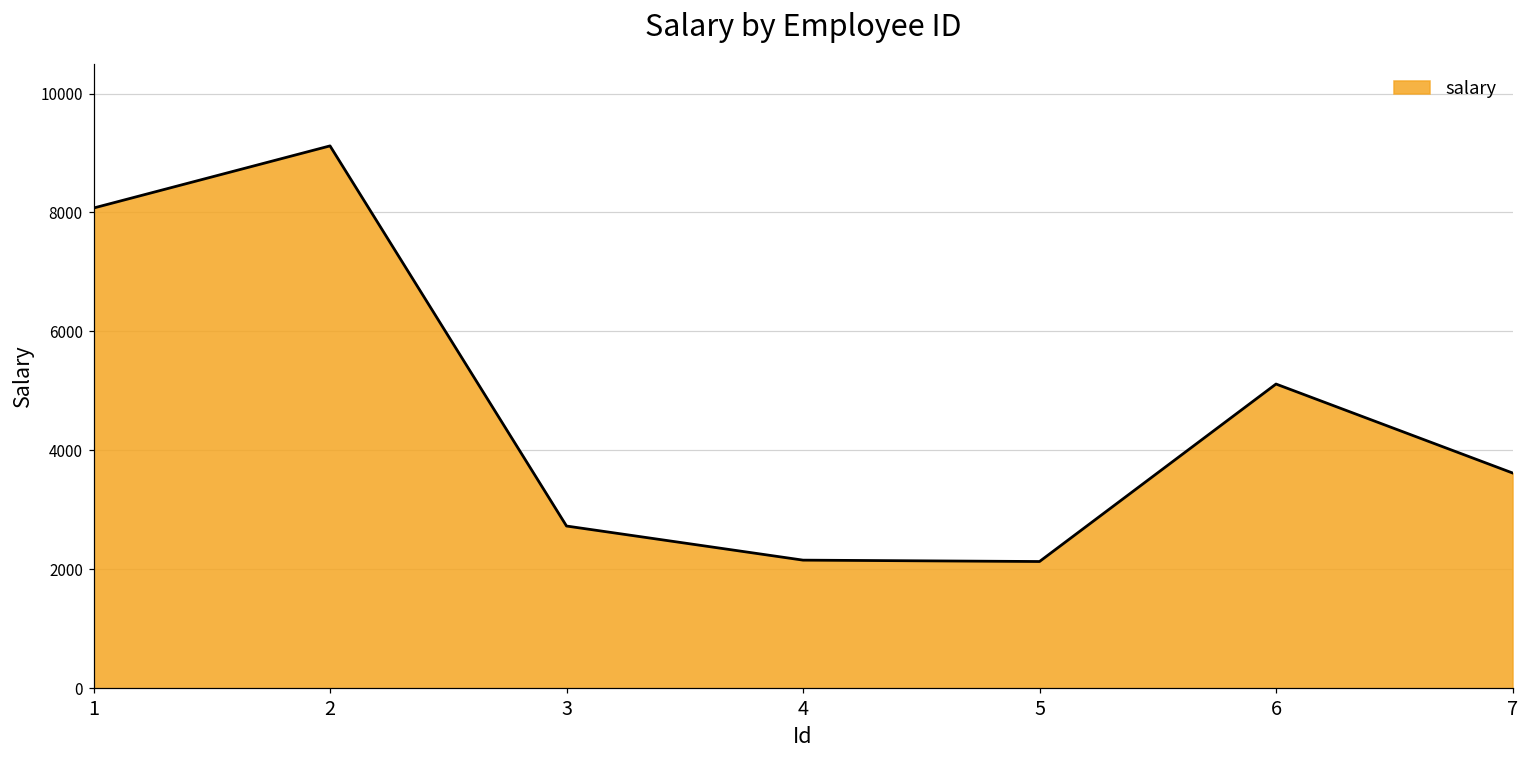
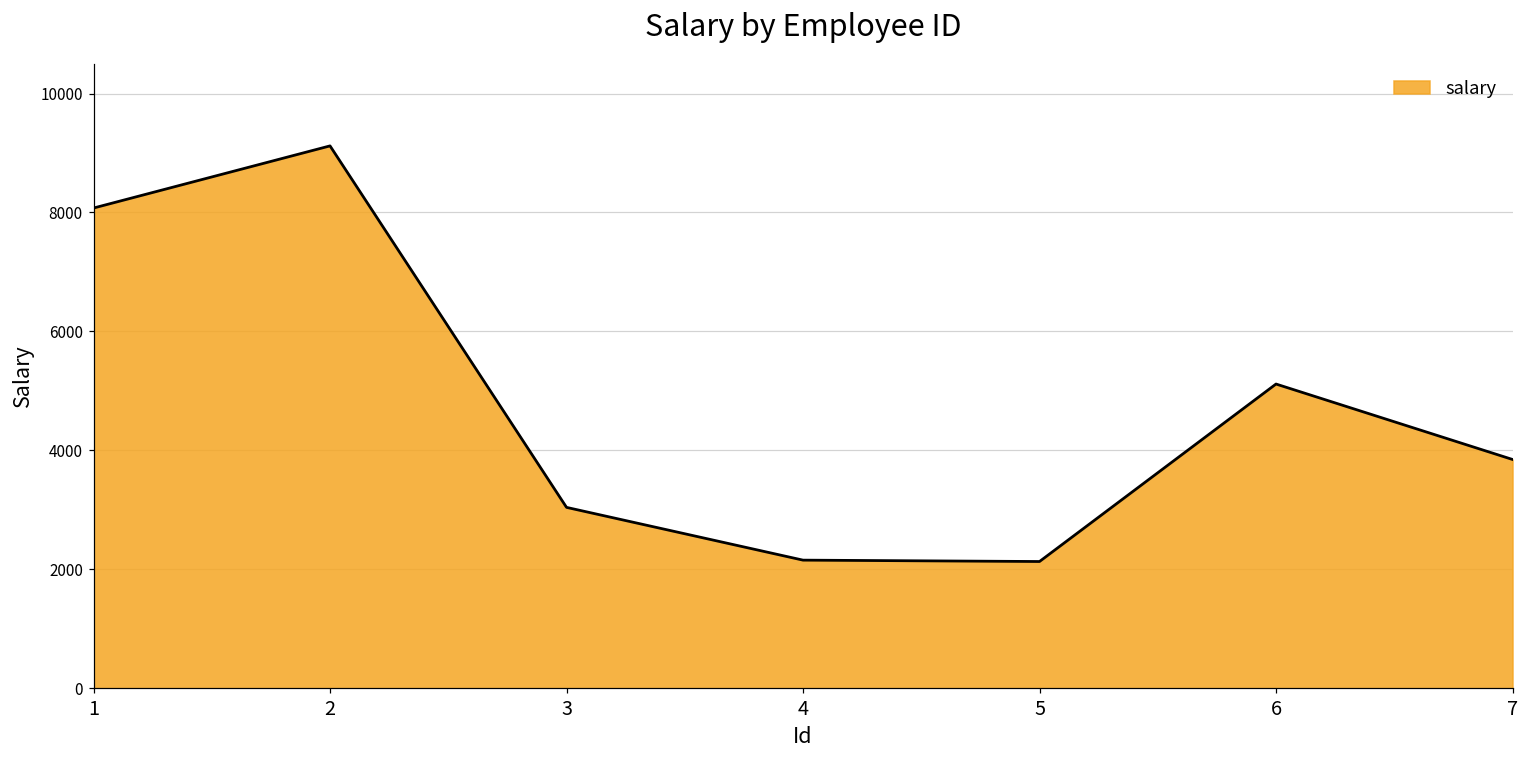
3: 2700 -> 3000
7: 3600 -> 3800
